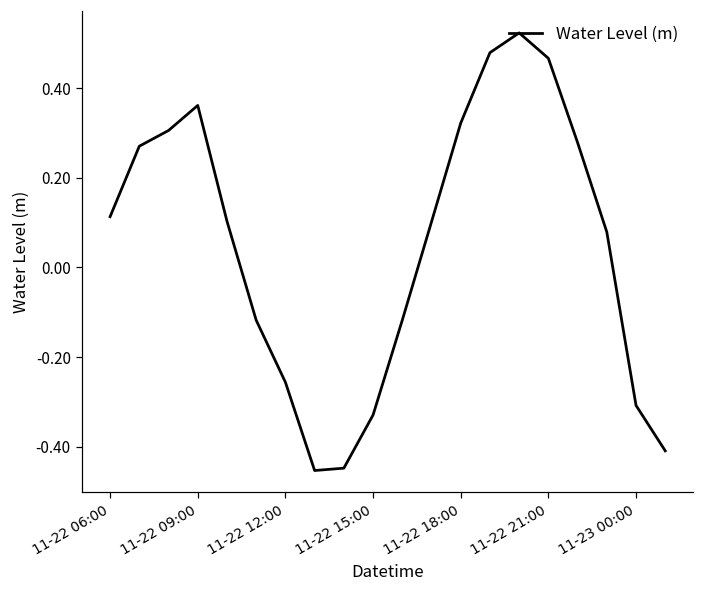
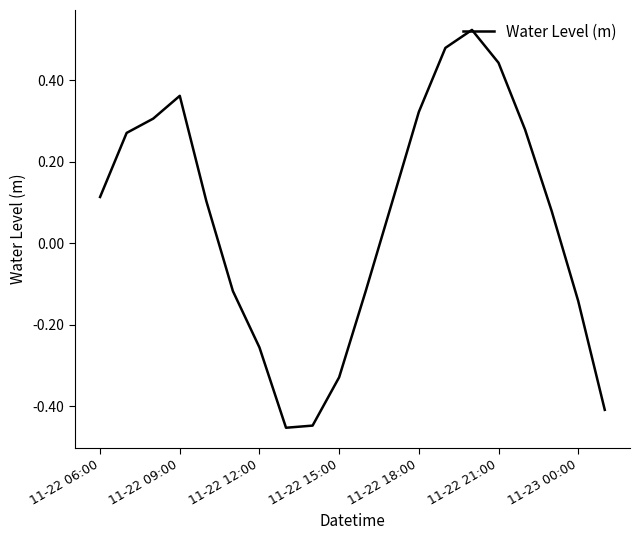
11-22 21:00: 0.47 -> 0.44
11-23 00:00: -0.31 -> -0.14
